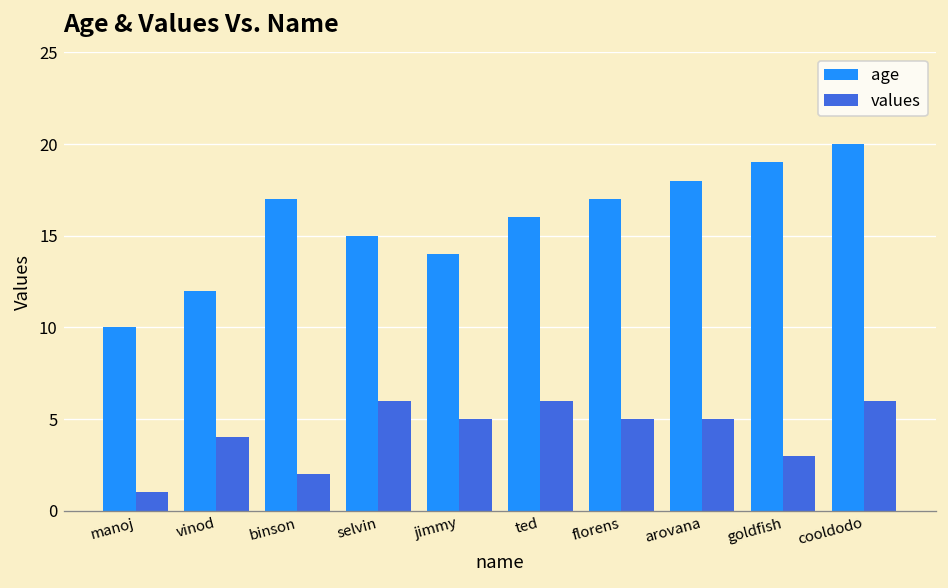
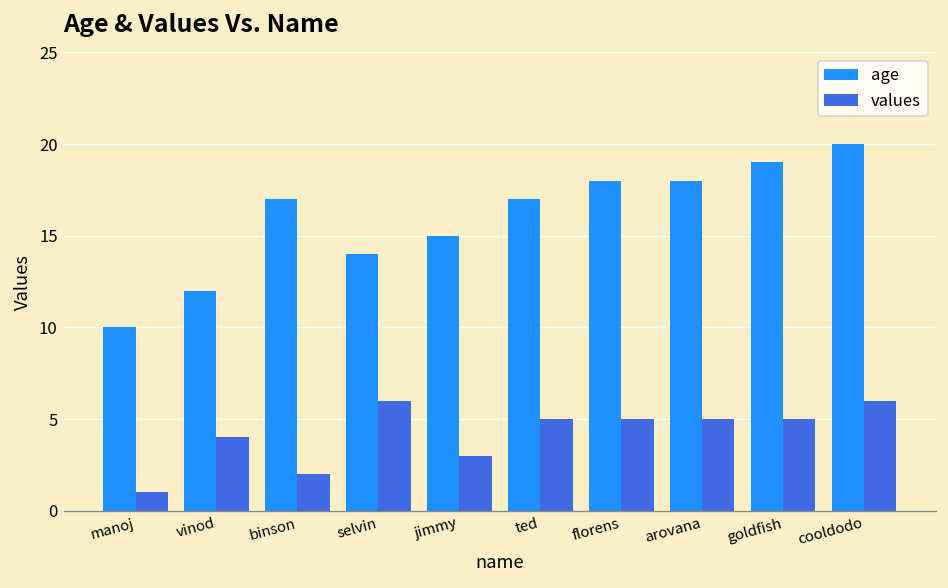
age, selvin: 15 -> 14
age, jimmy: 14 -> 15
values, jimmy: 5 -> 3
age, ted: 16 -> 17
values, ted: 6 -> 5
age, florens: 17 -> 18
values, goldfish: 3 -> 5
